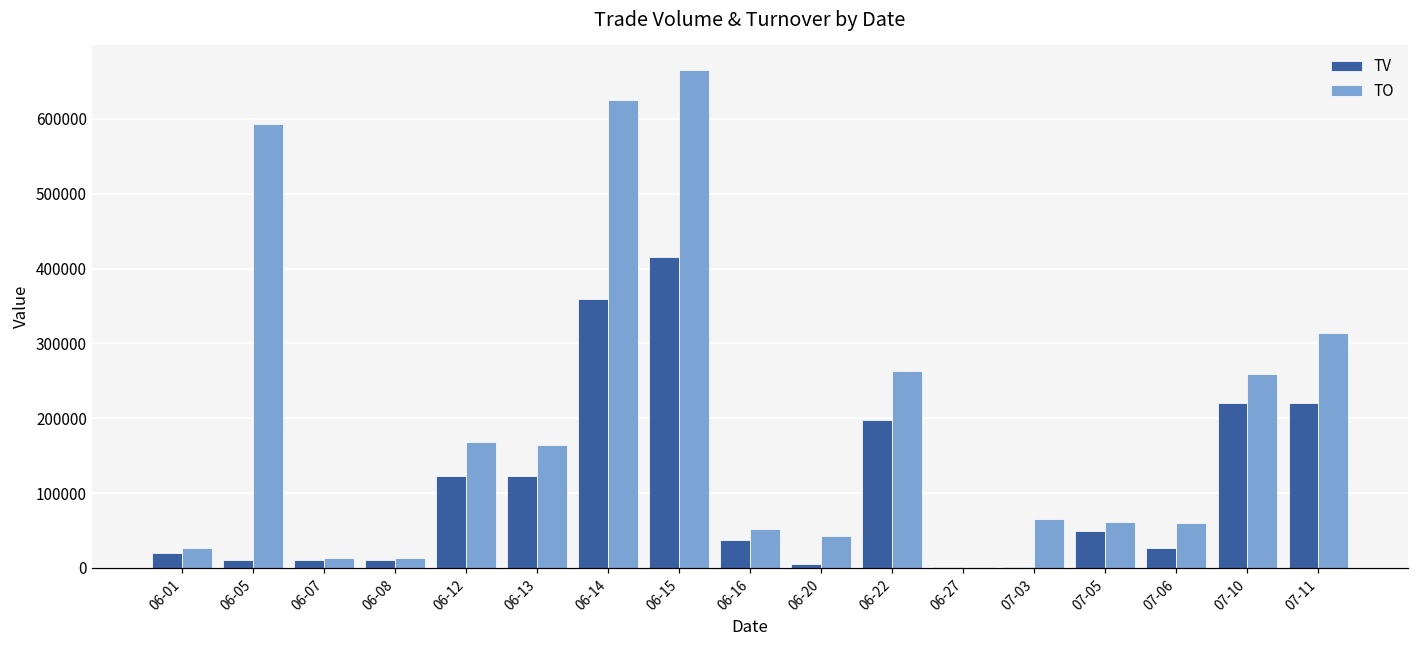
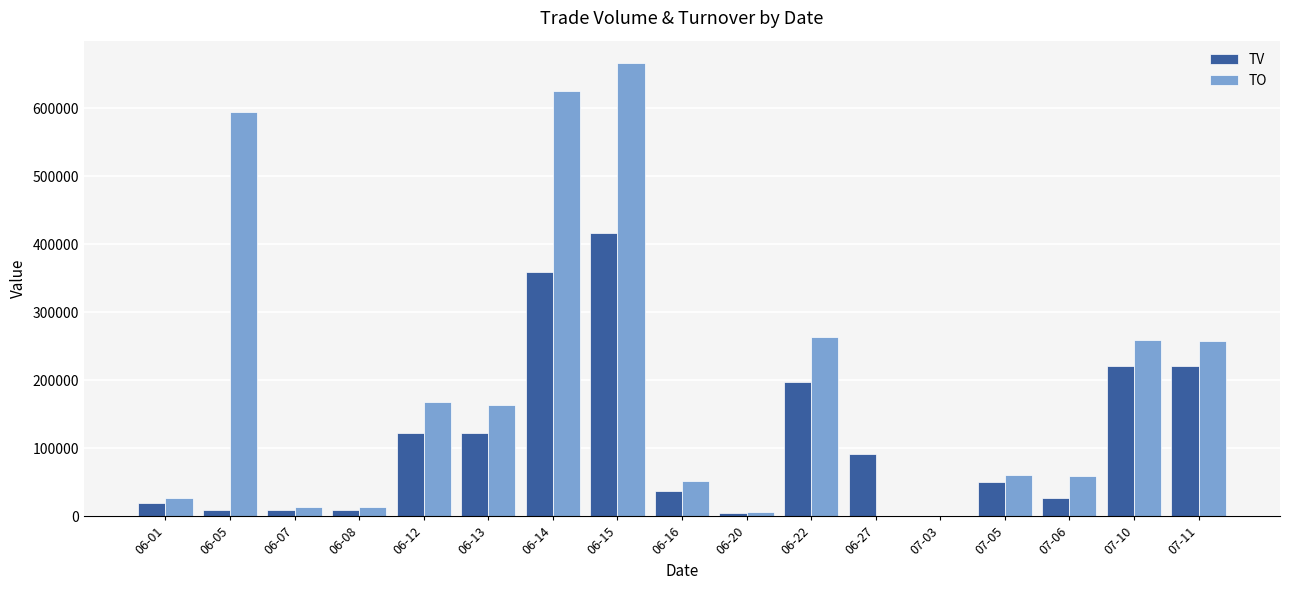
TO, 06-20: 40000 -> 10000
TV, 06-27: 0 -> 90000
TO, 07-03: 70000 -> 0
TO, 07-11: 310000 -> 260000
